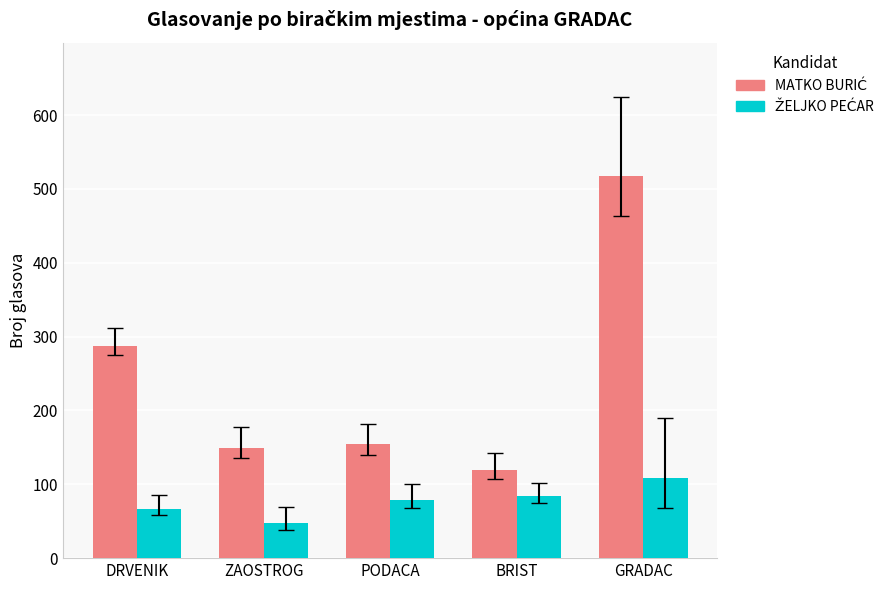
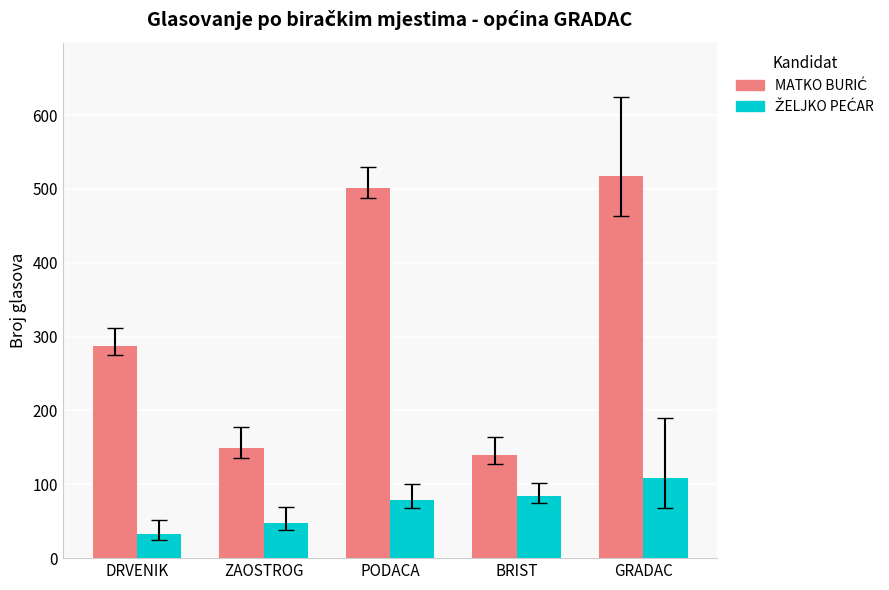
ŽELJKO PEĆAR, DRVENIK: 70 -> 30
MATKO BURIĆ, PODACA: 150 -> 500
MATKO BURIĆ, BRIST: 120 -> 140
